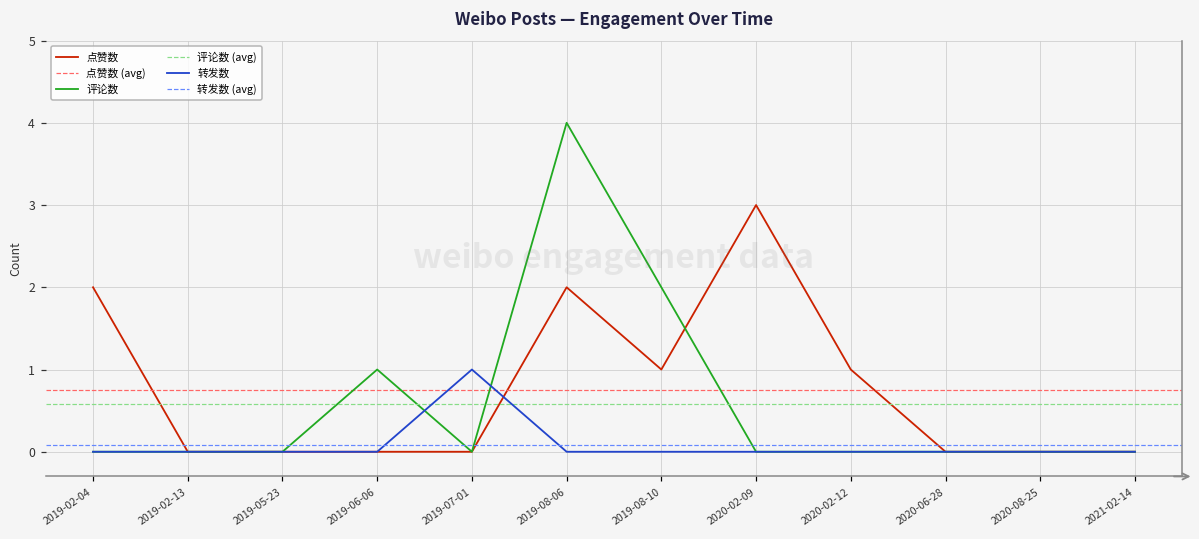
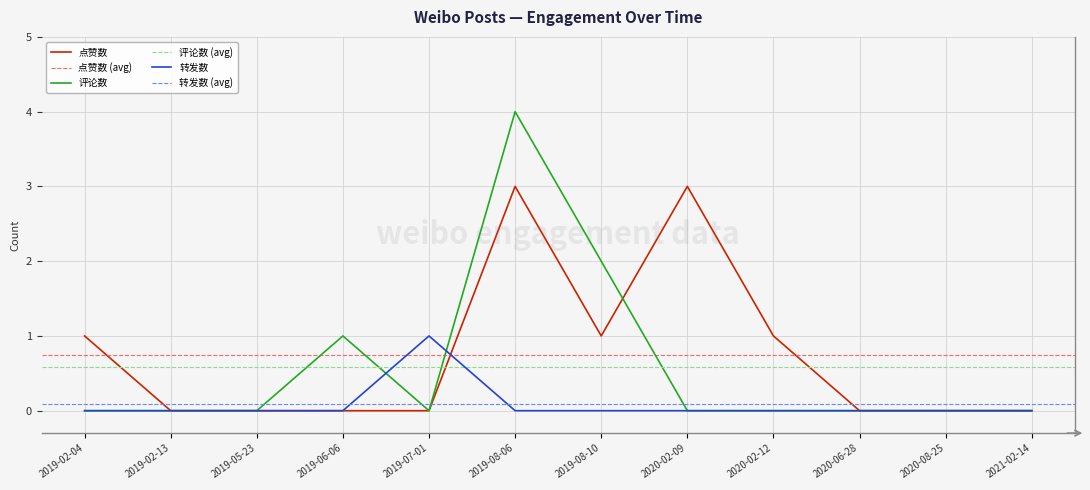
点赞数, 2019-02-04: 2 -> 1
点赞数, 2019-08-06: 2 -> 3
